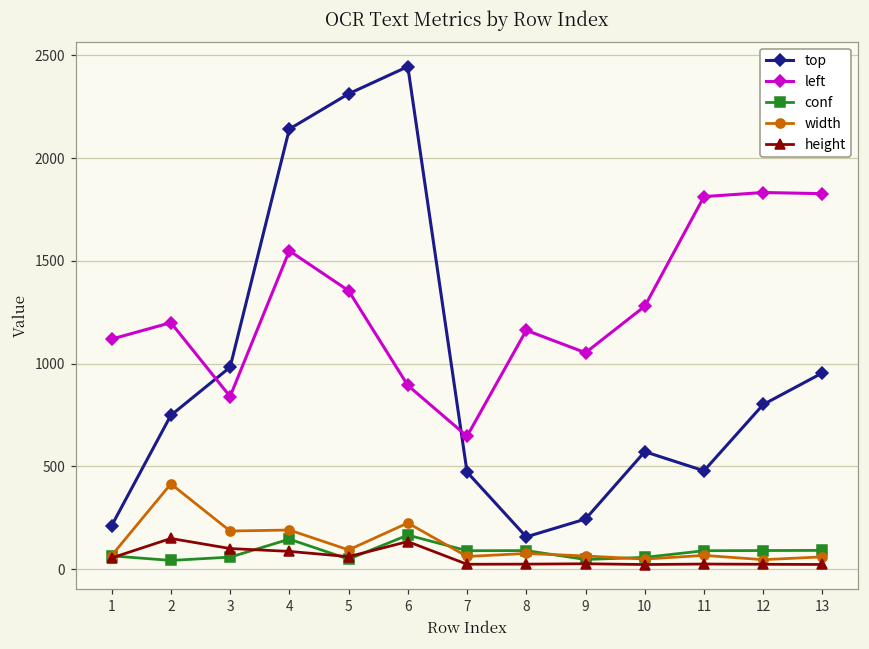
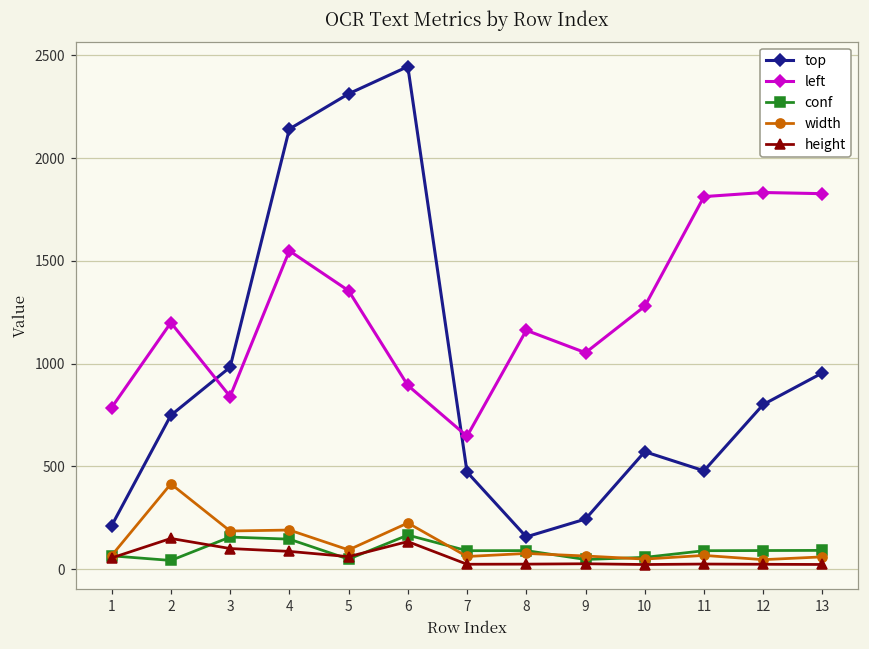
left, 1: 1120 -> 790
conf, 3: 60 -> 160
